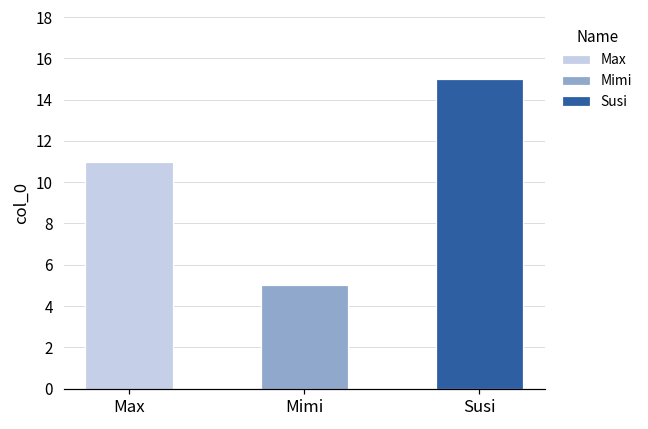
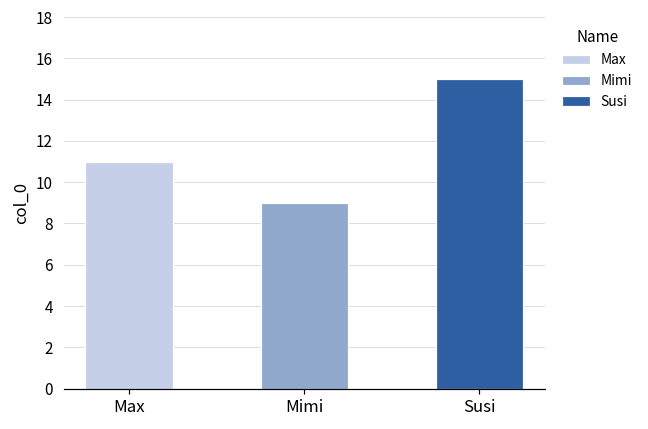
Mimi: 5 -> 9
